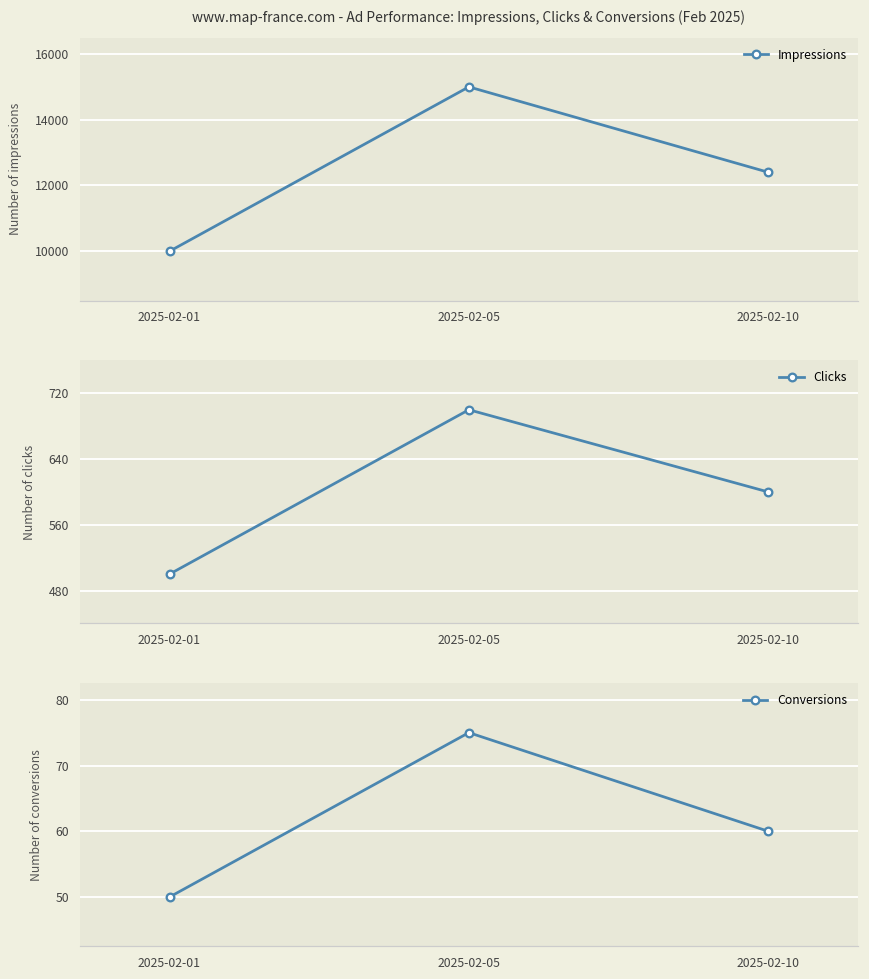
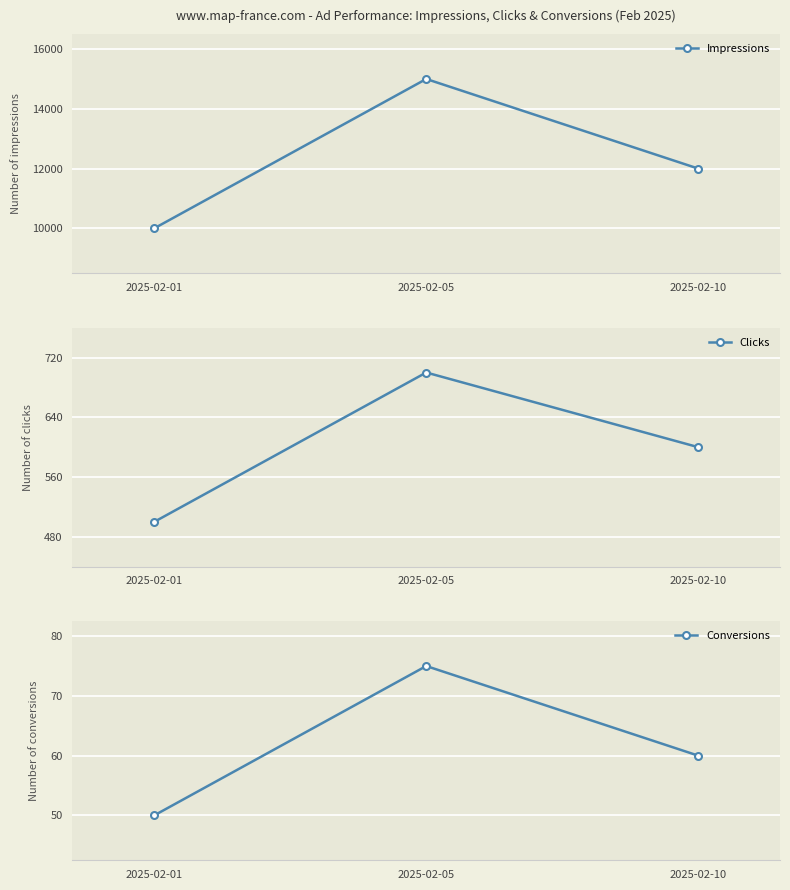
www.map-france.com - Ad Performance: Impressions, Clicks & Conversions (Feb 2025), 2025-02-10: 12400 -> 12000
